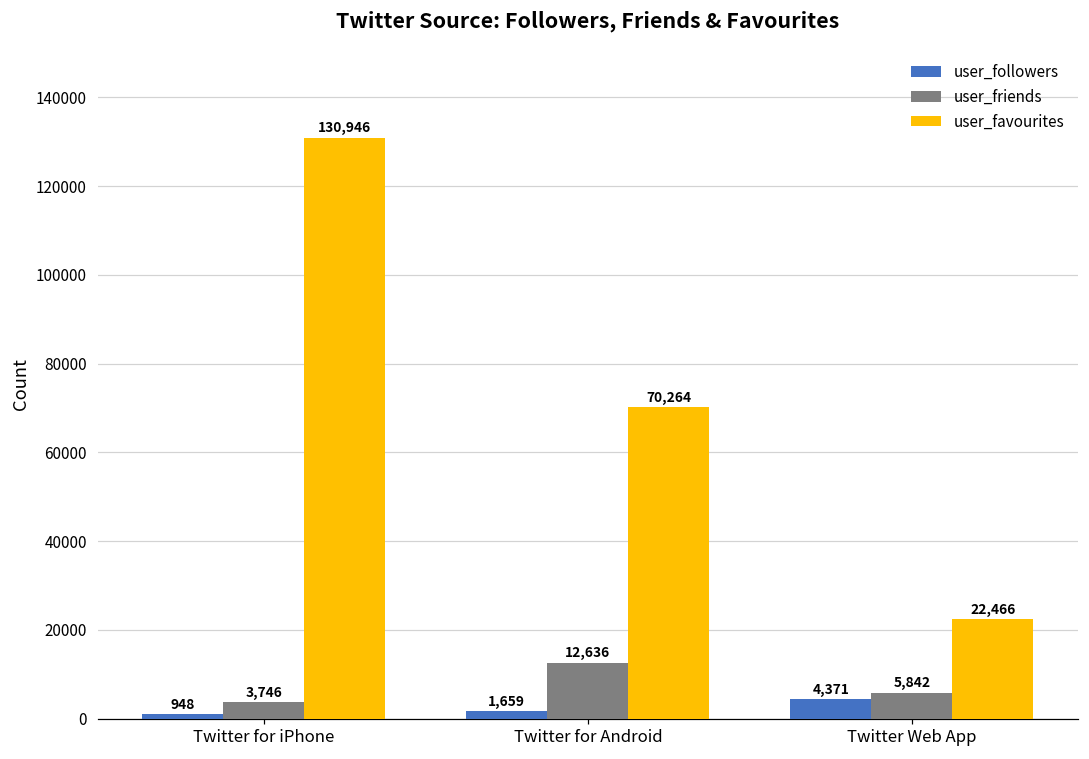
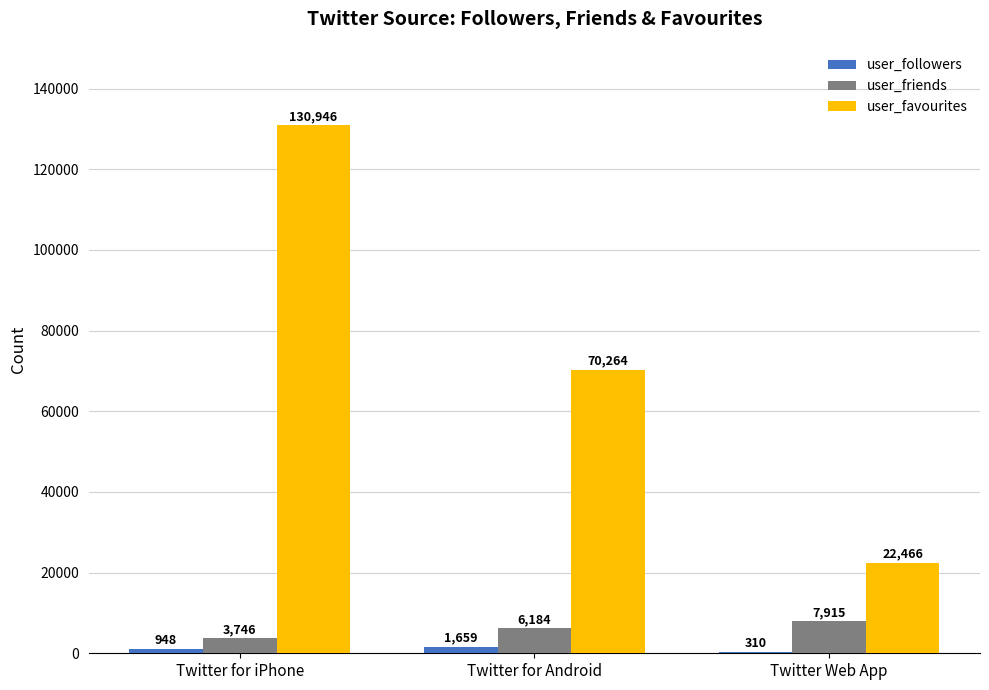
user_friends, Twitter for Android: 12,636 -> 6,184
user_followers, Twitter Web App: 4,371 -> 310
user_friends, Twitter Web App: 5,842 -> 7,915
